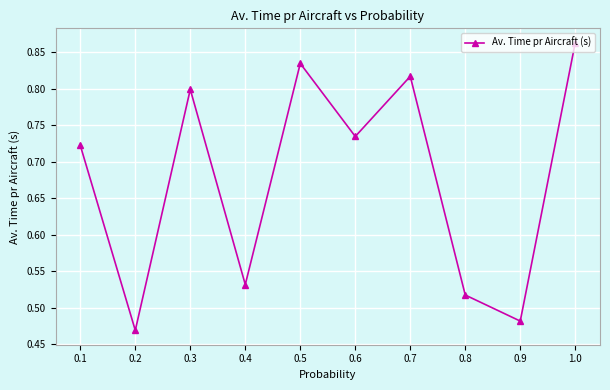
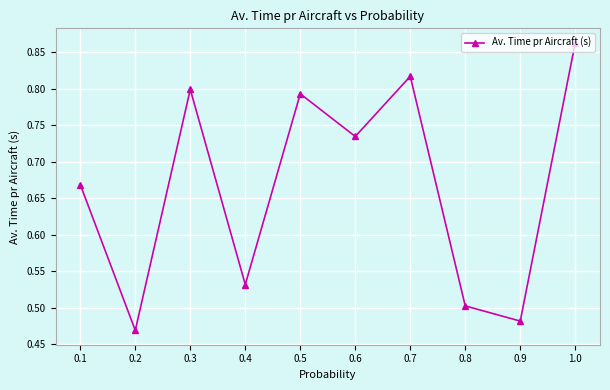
0.1: 0.72 -> 0.67
0.5: 0.83 -> 0.79
0.8: 0.52 -> 0.50
